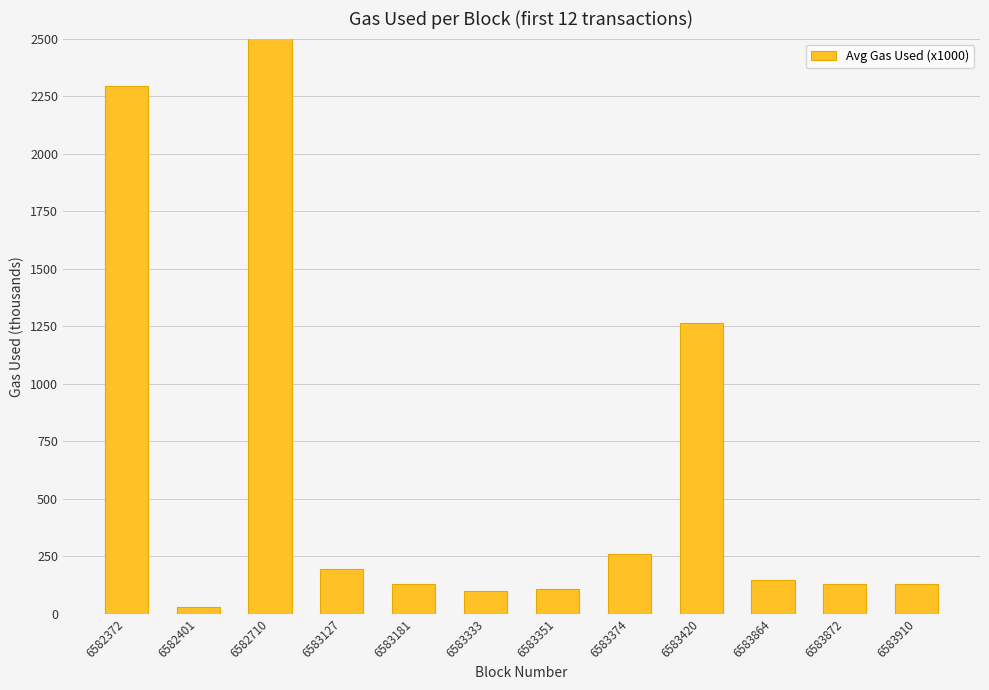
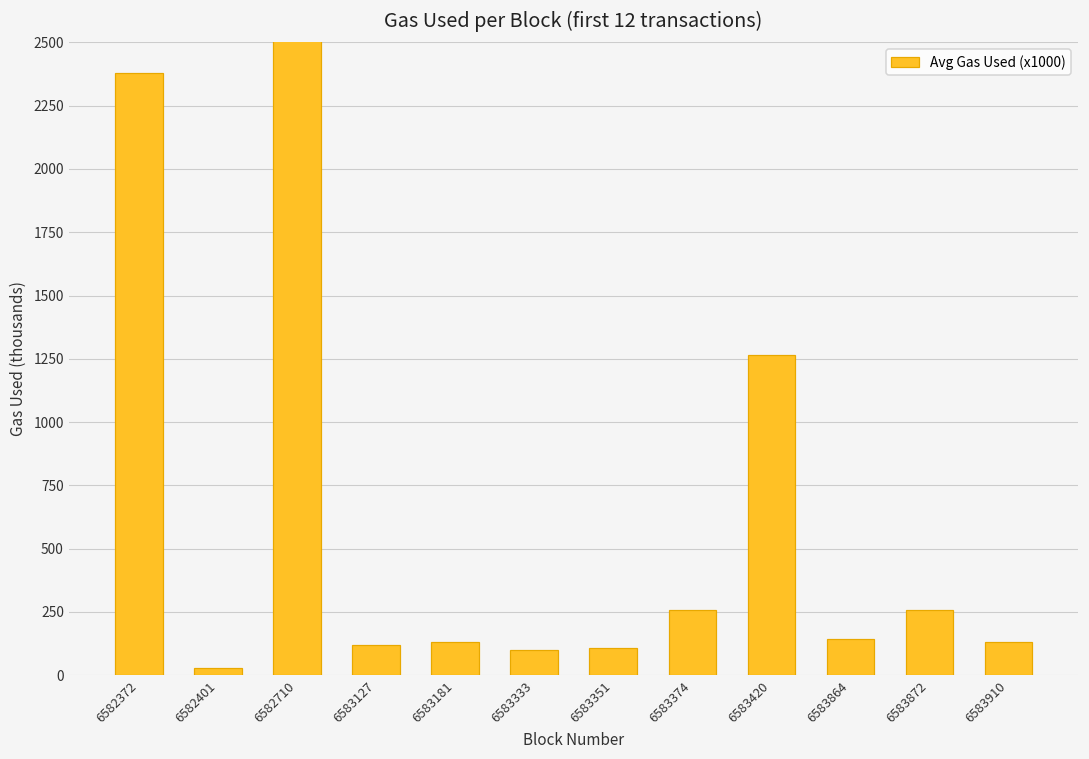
6582372: 2300 -> 2380
6583127: 200 -> 120
6583872: 130 -> 260
